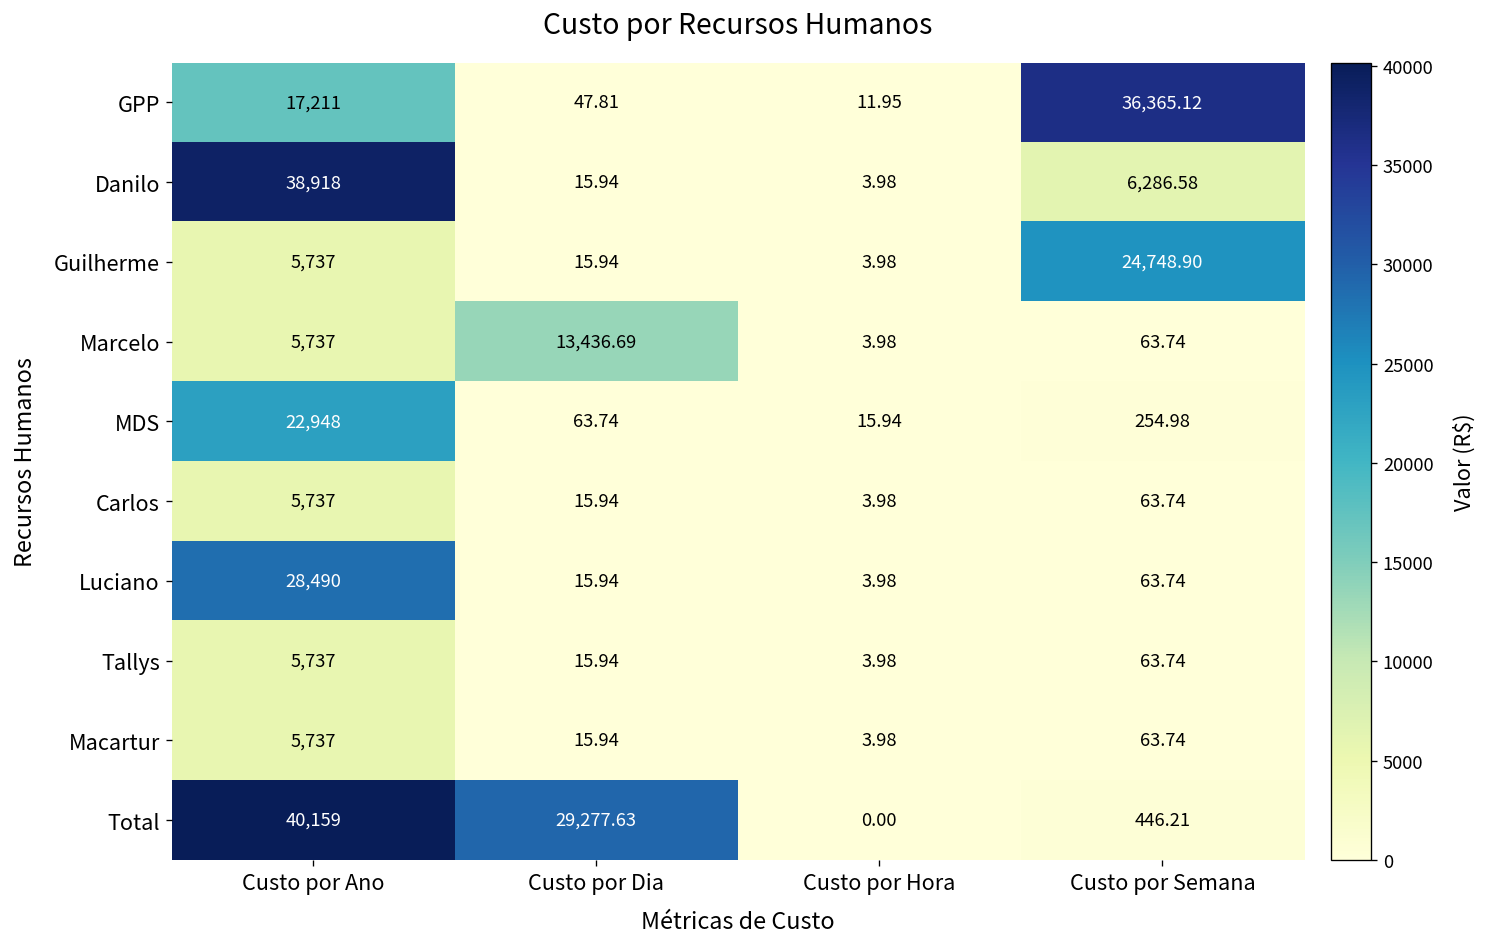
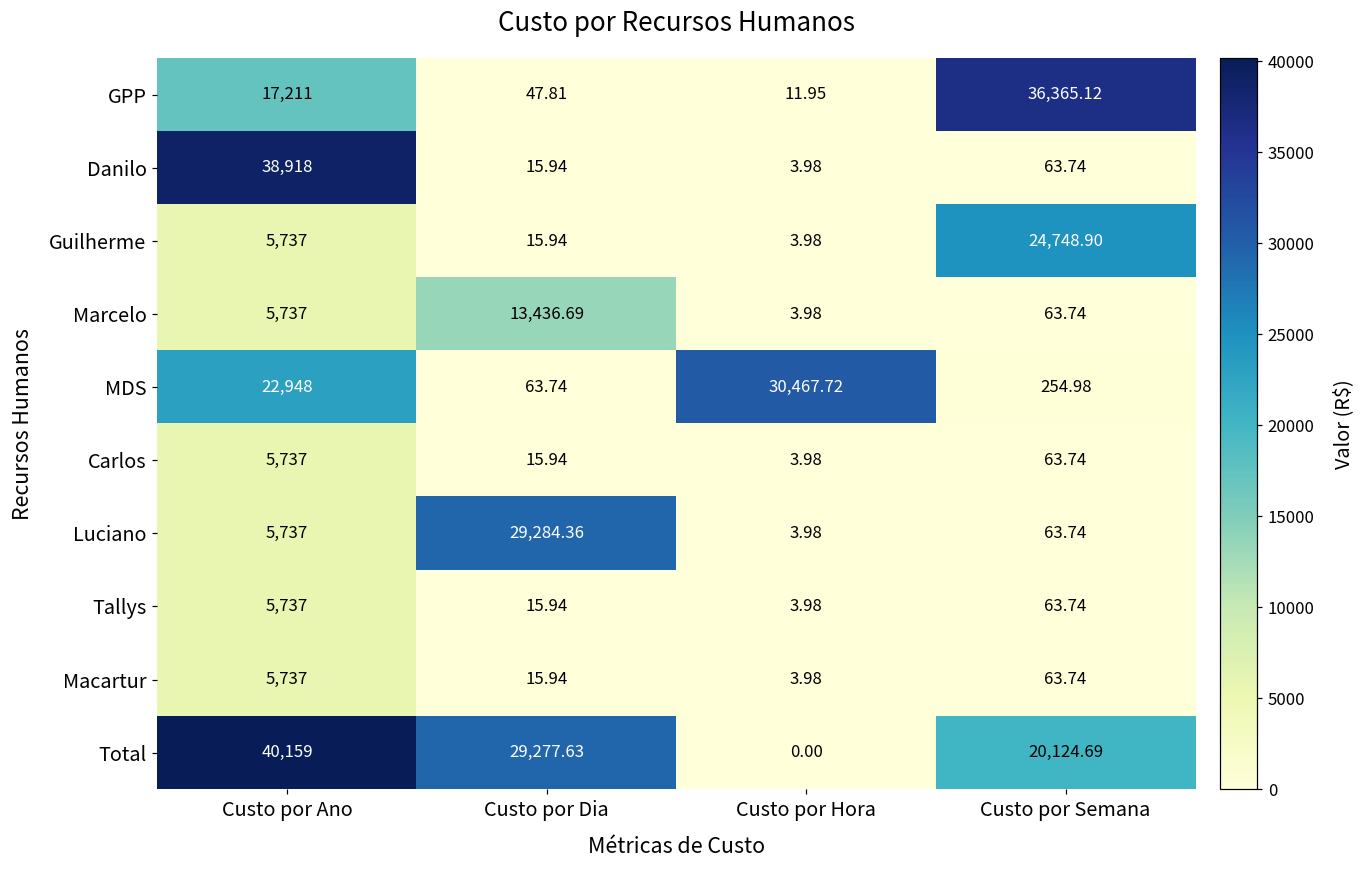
Danilo, Custo por Semana: 6,286.58 -> 63.74
MDS, Custo por Hora: 15.94 -> 30,467.72
Luciano, Custo por Ano: 28,490 -> 5,737
Luciano, Custo por Dia: 15.94 -> 29,284.36
Total, Custo por Semana: 446.21 -> 20,124.69
